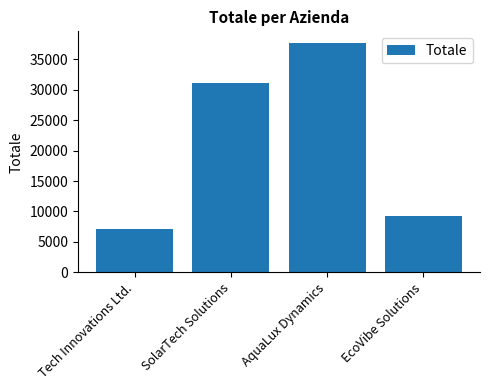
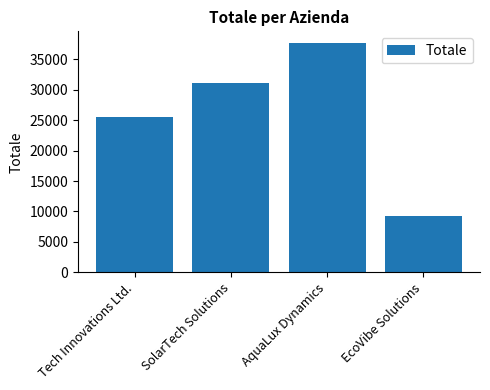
Tech Innovations Ltd.: 7000 -> 26000
